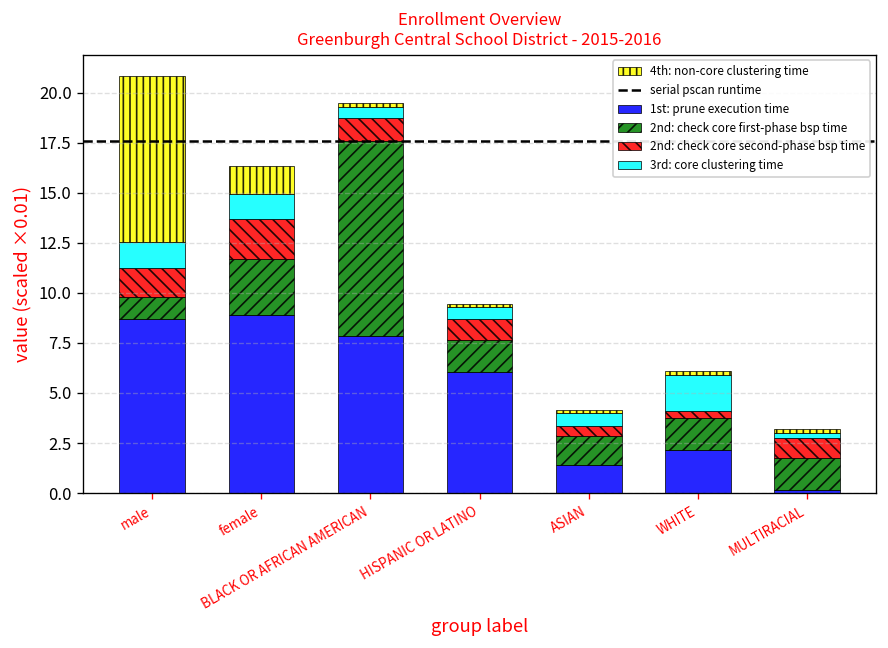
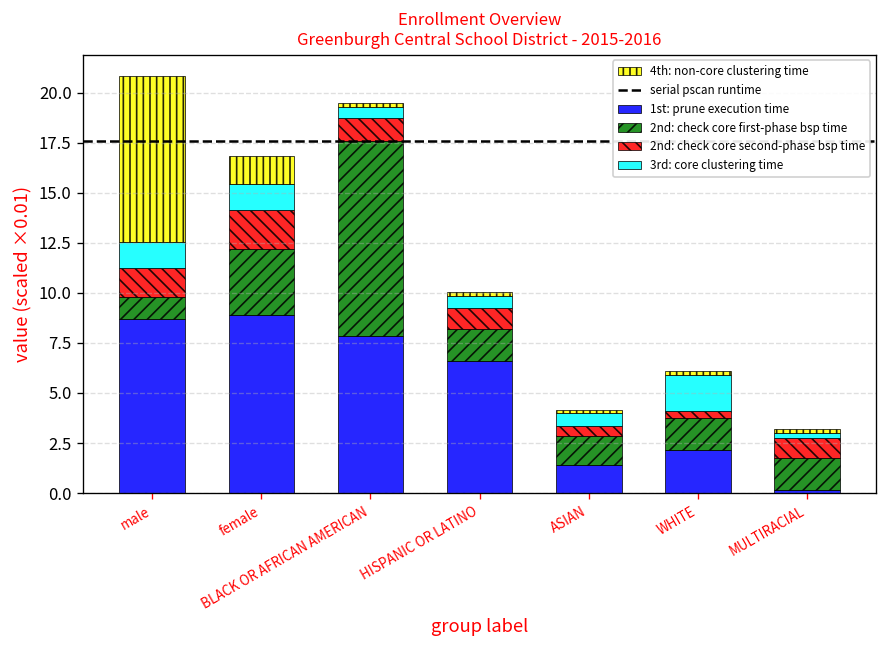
2nd: check core first-phase bsp time, female: 2.8 -> 3.3
1st: prune execution time, HISPANIC OR LATINO: 6.0 -> 6.6
